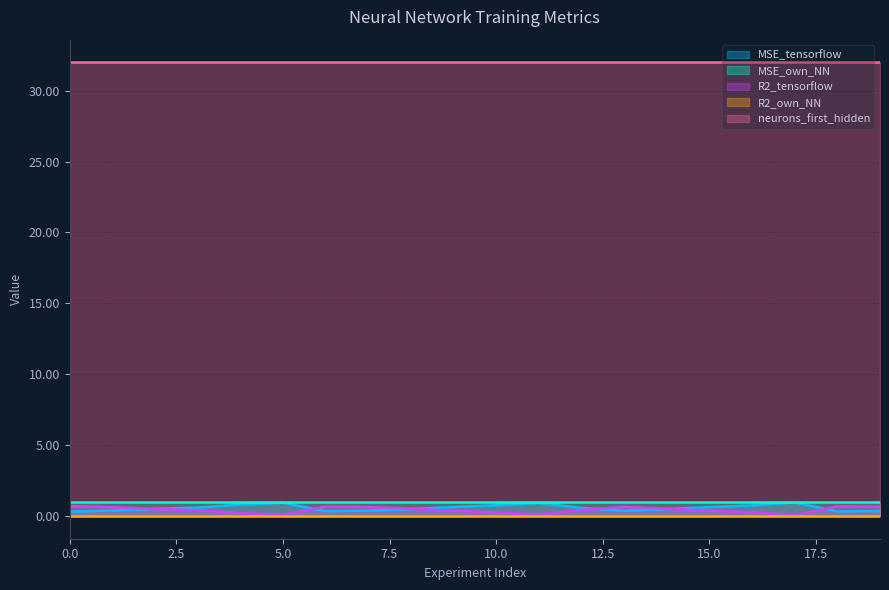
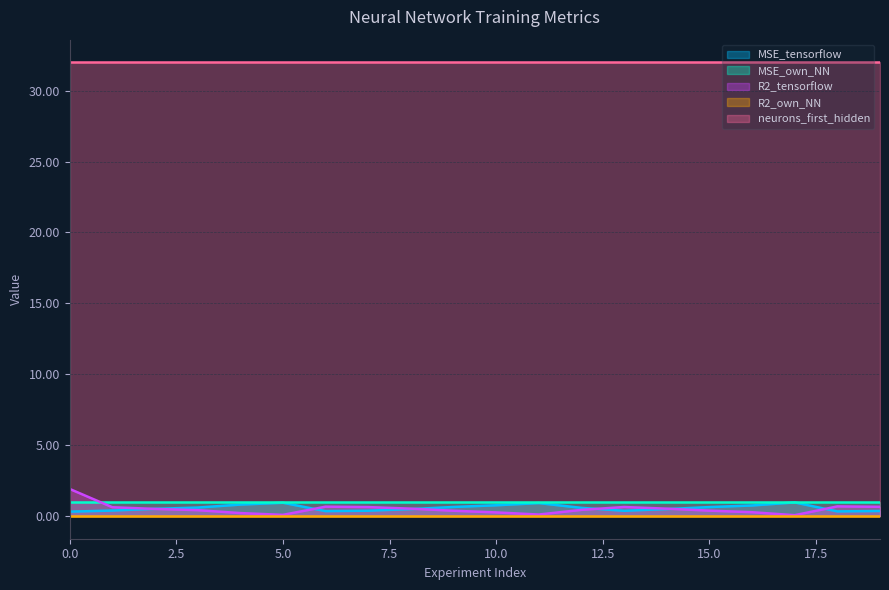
R2_tensorflow, 0.0: 0.7 -> 1.9
